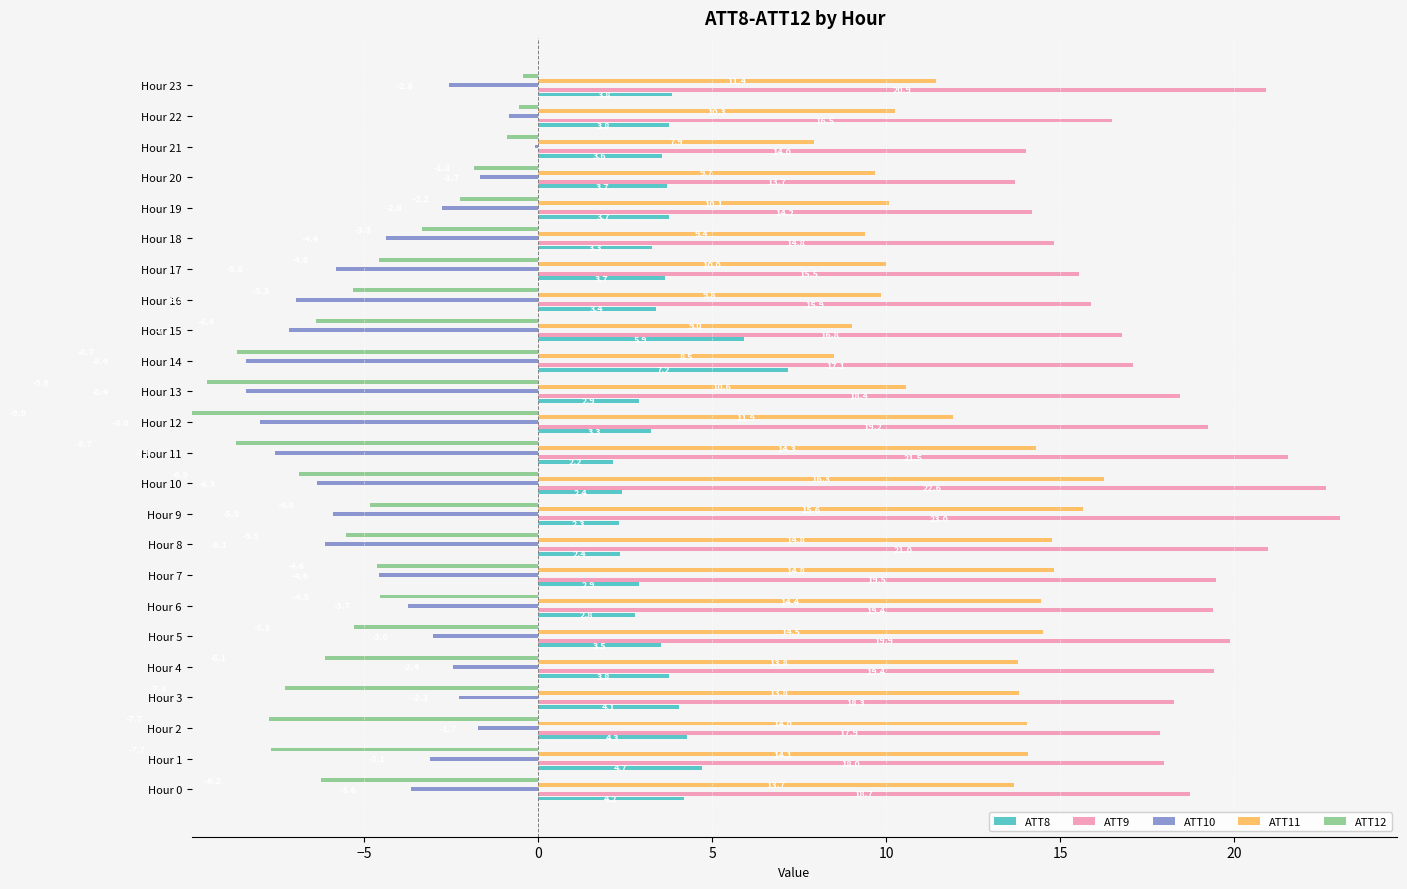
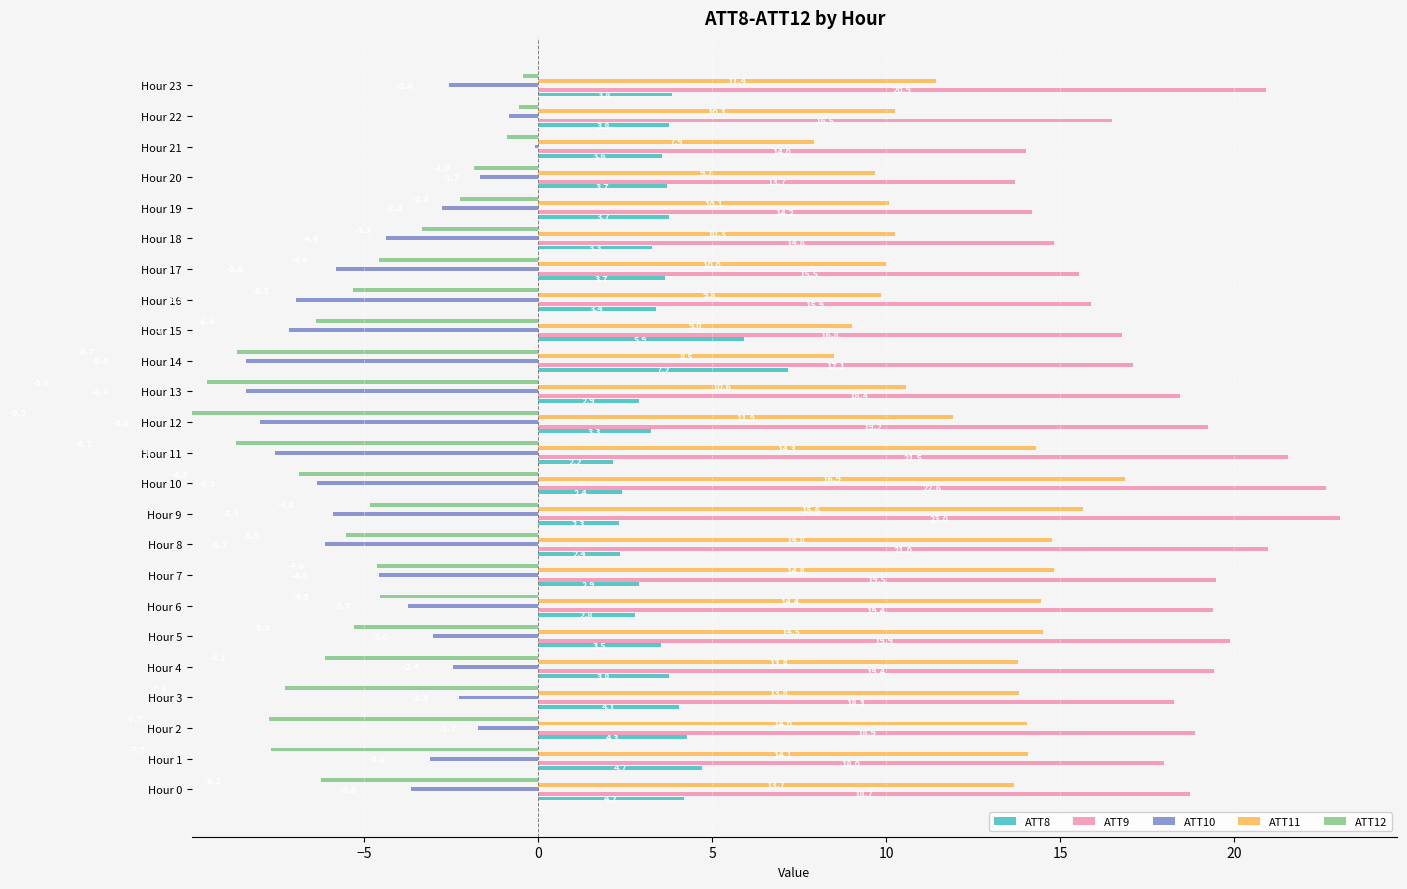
ATT11, Hour 18: 9.4 -> 10.3
ATT11, Hour 10: 16.3 -> 16.9
ATT9, Hour 2: 17.9 -> 18.9
